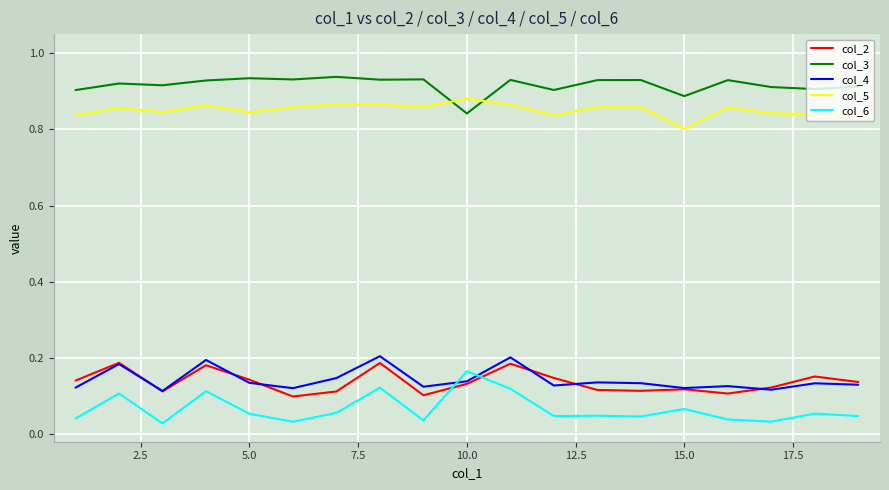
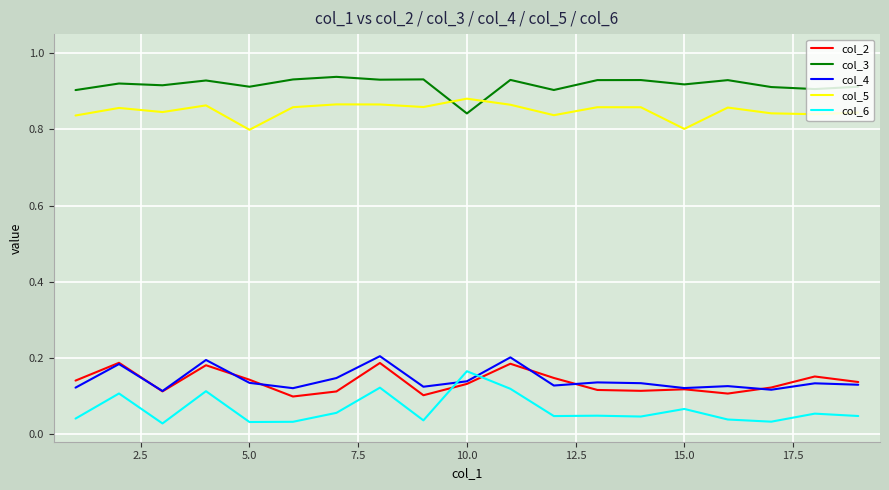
col_3, 5.0: 0.93 -> 0.91
col_5, 5.0: 0.84 -> 0.80
col_6, 5.0: 0.05 -> 0.03
col_3, 15.0: 0.89 -> 0.92
